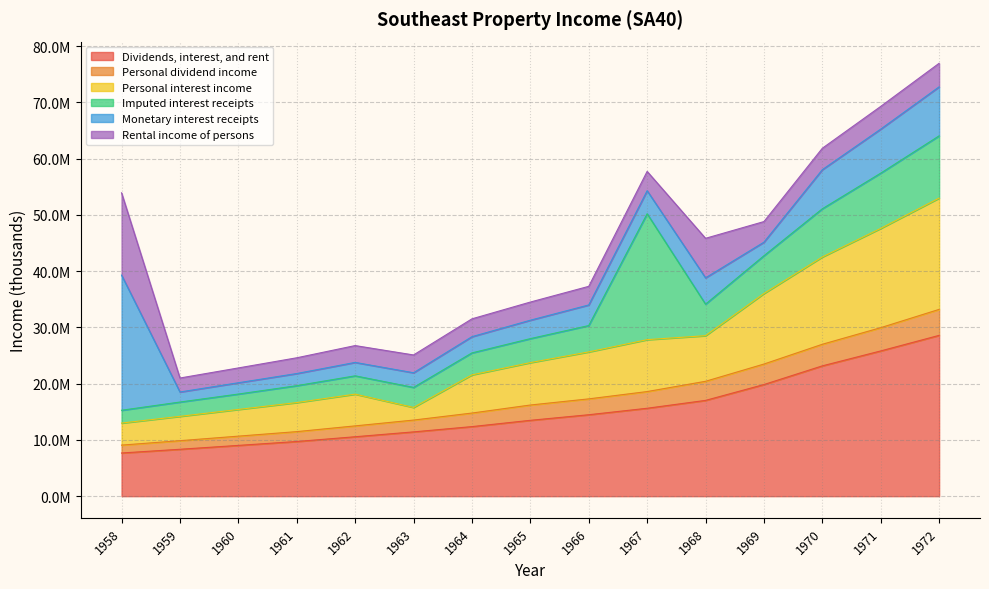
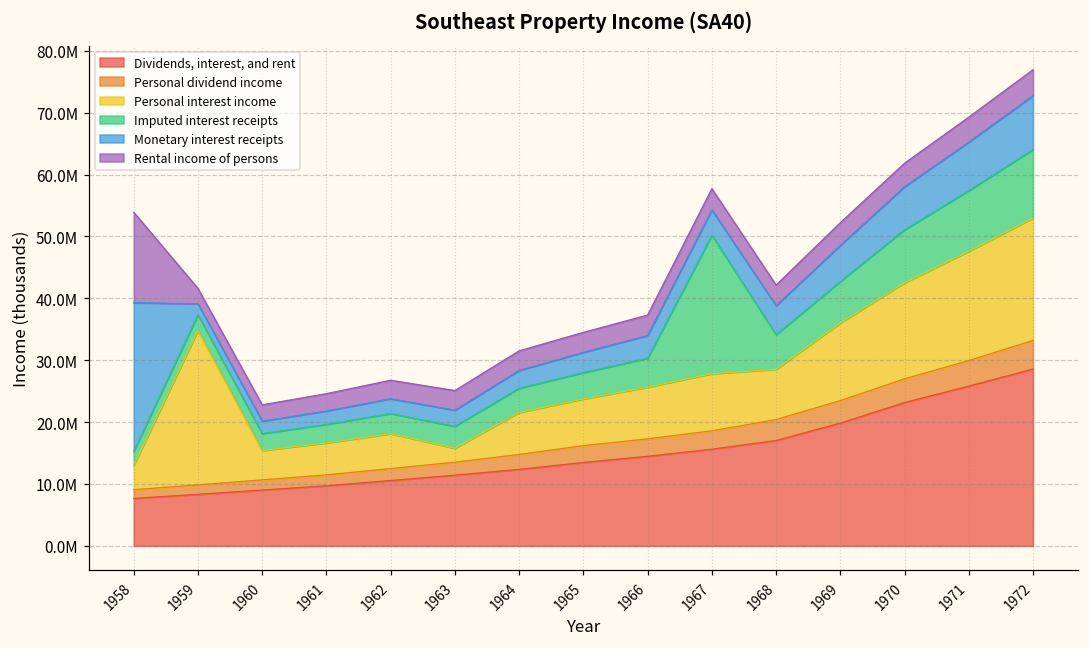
Personal interest income, 1959: 4000000 -> 25000000
Rental income of persons, 1968: 7000000 -> 3000000
Monetary interest receipts, 1969: 2000000 -> 6000000
